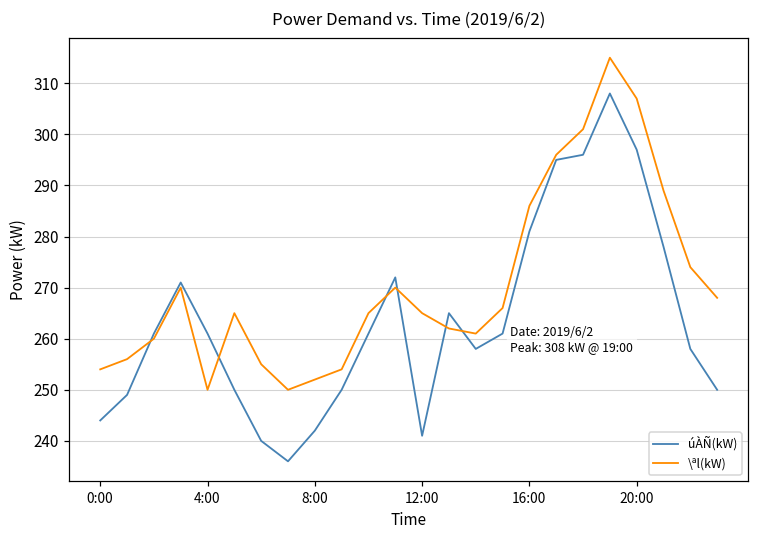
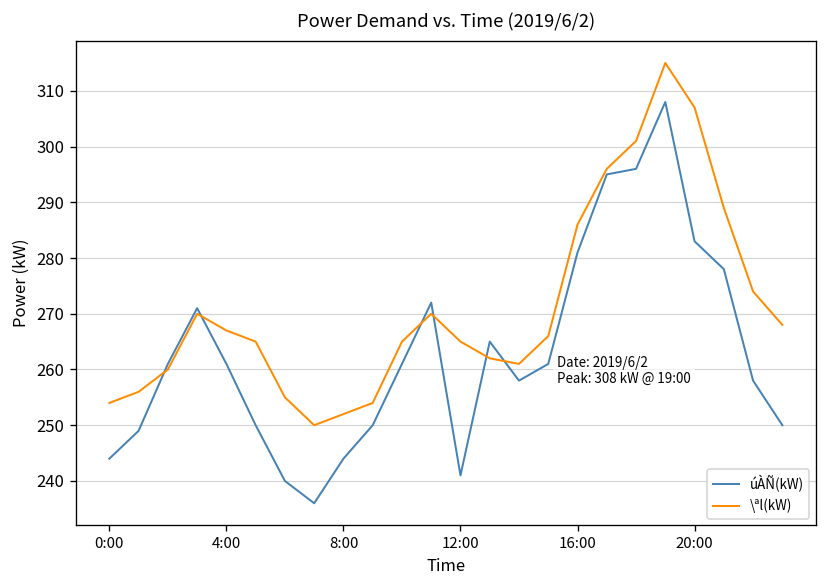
\ªl(kW), 4:00: 250 -> 267
úÀÑ(kW), 8:00: 242 -> 244
úÀÑ(kW), 20:00: 297 -> 283
